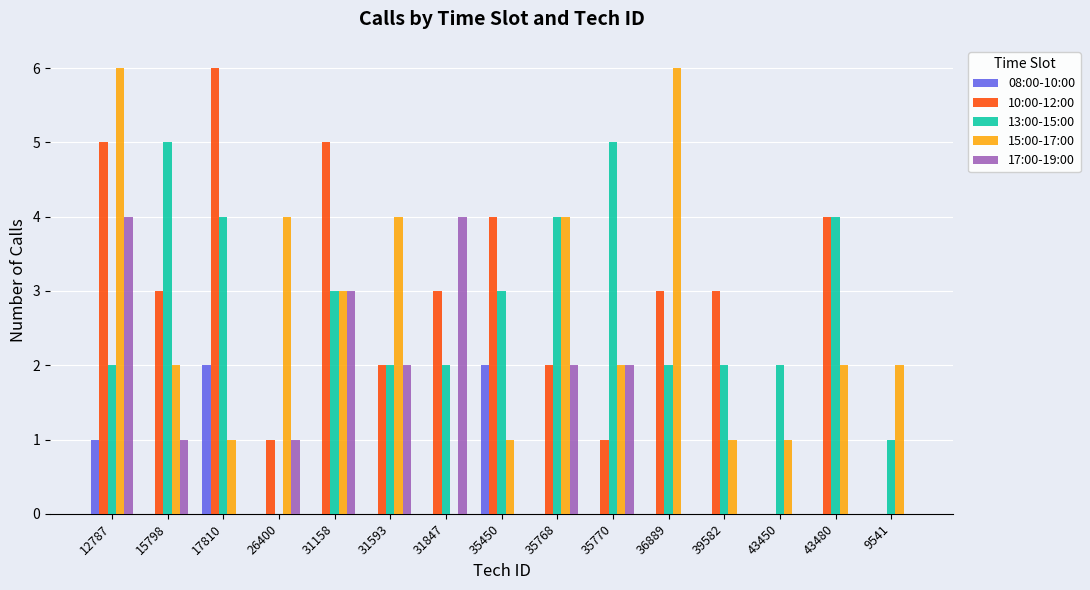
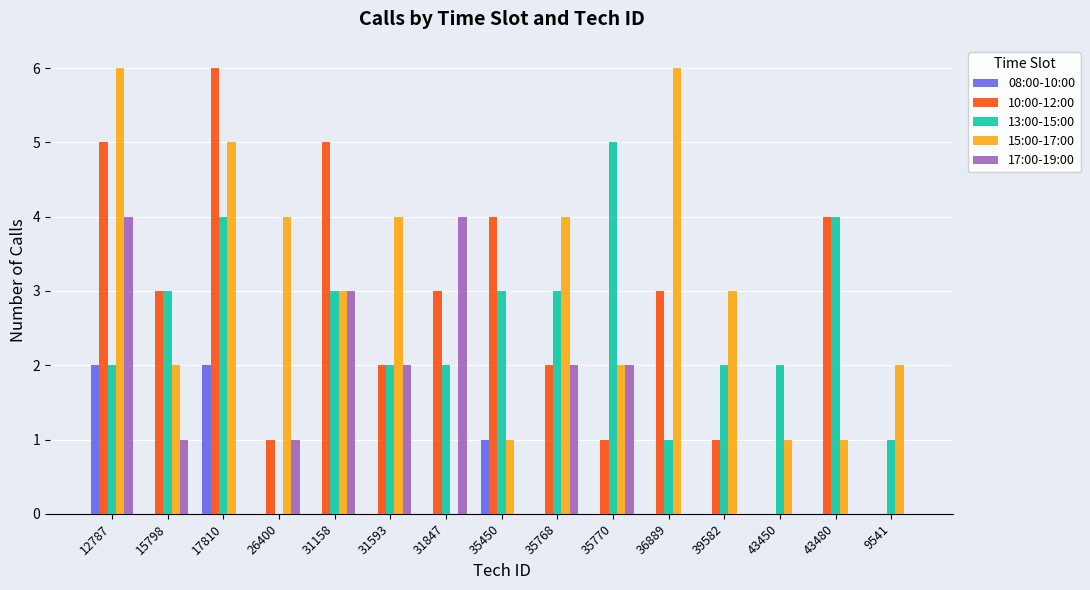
08:00-10:00, 12787: 1 -> 2
13:00-15:00, 15798: 5 -> 3
15:00-17:00, 17810: 1 -> 5
08:00-10:00, 35450: 2 -> 1
13:00-15:00, 35768: 4 -> 3
13:00-15:00, 36889: 2 -> 1
10:00-12:00, 39582: 3 -> 1
15:00-17:00, 39582: 1 -> 3
15:00-17:00, 43480: 2 -> 1
